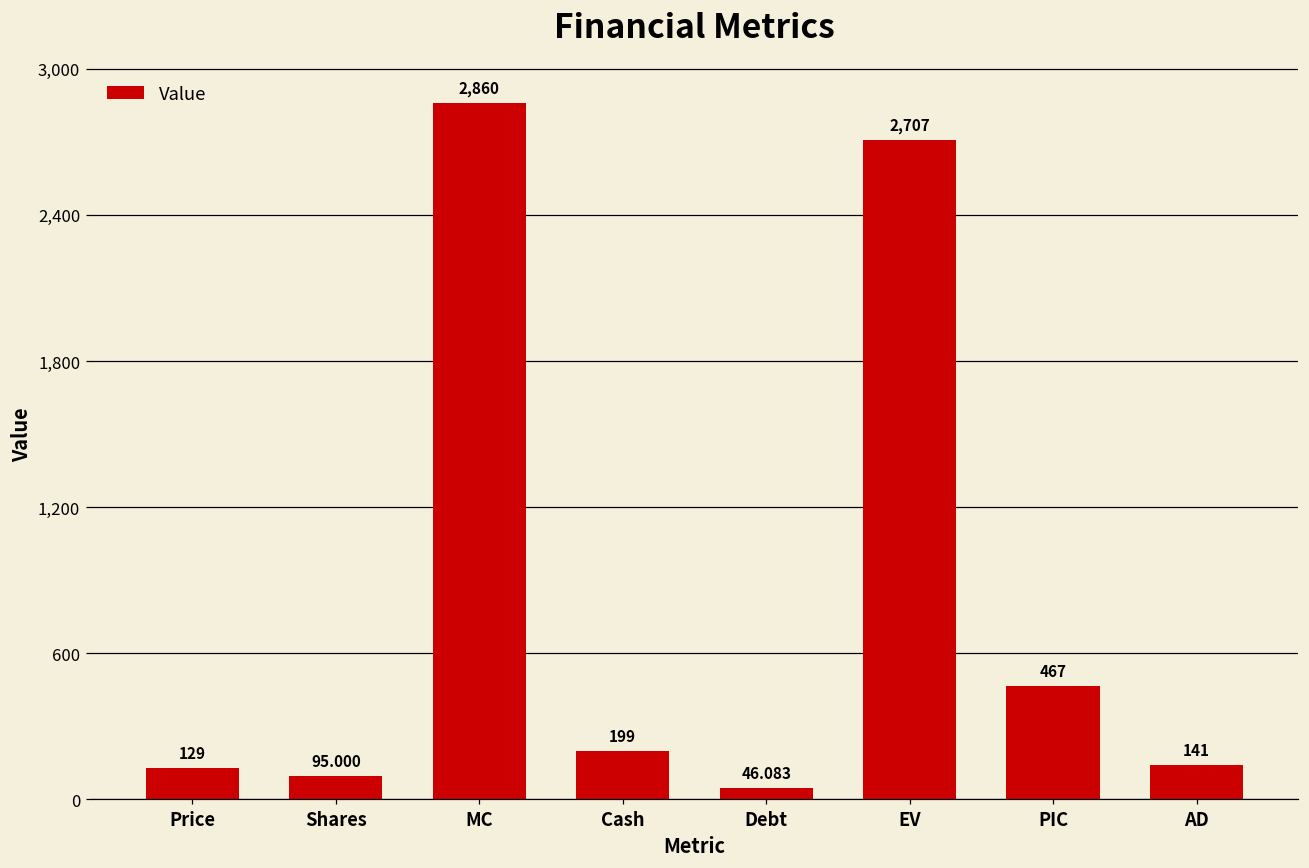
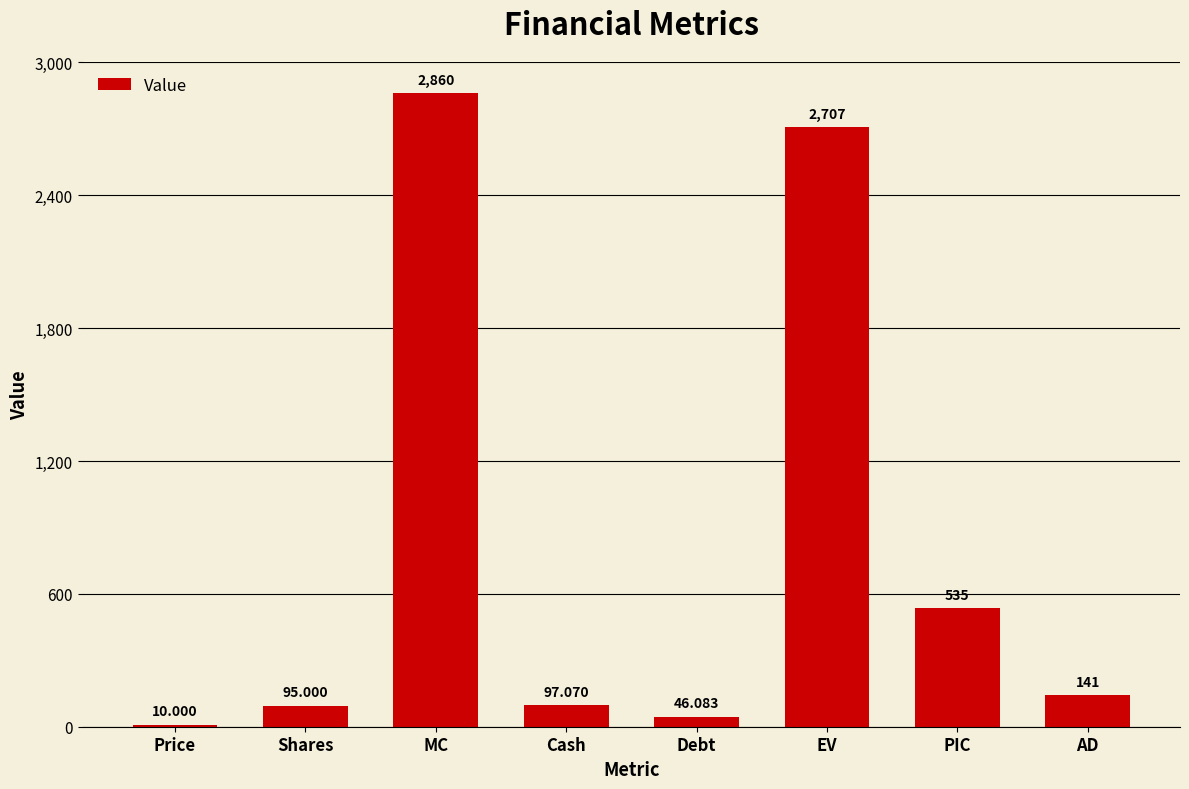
Price: 129 -> 10.000
Cash: 199 -> 97.070
PIC: 467 -> 535
